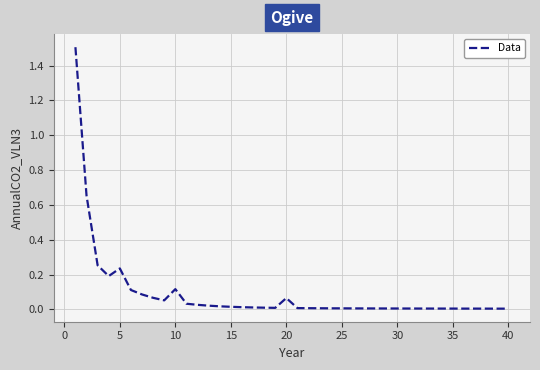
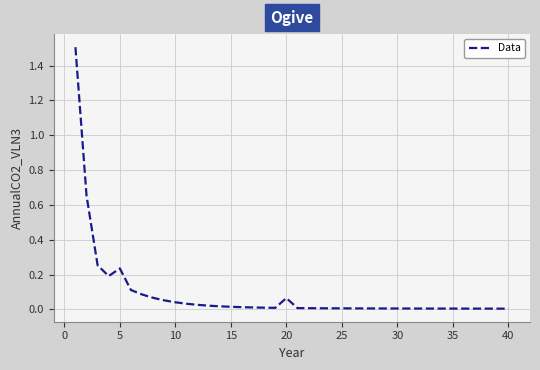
10: 0.12 -> 0.04
